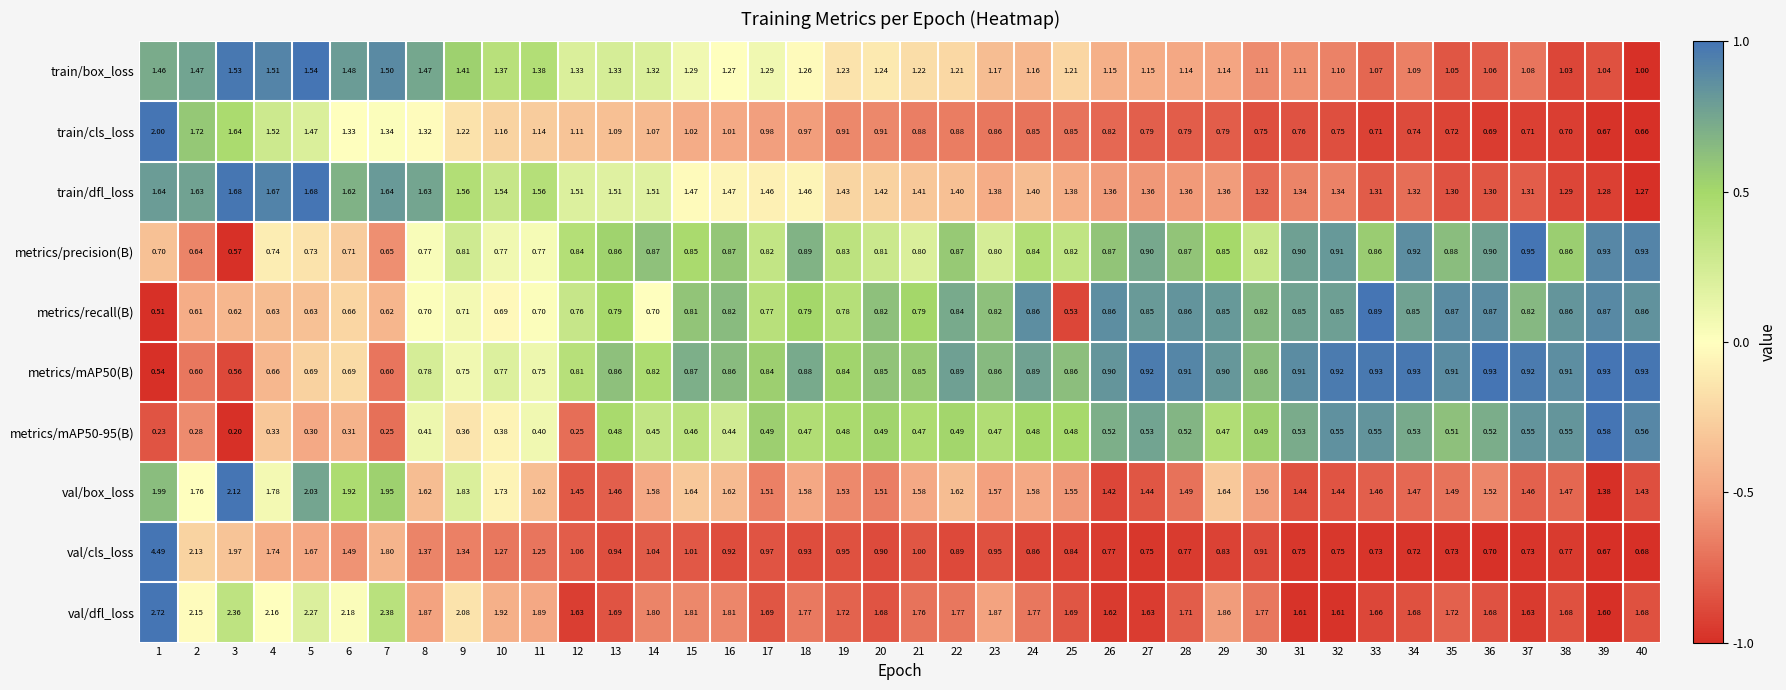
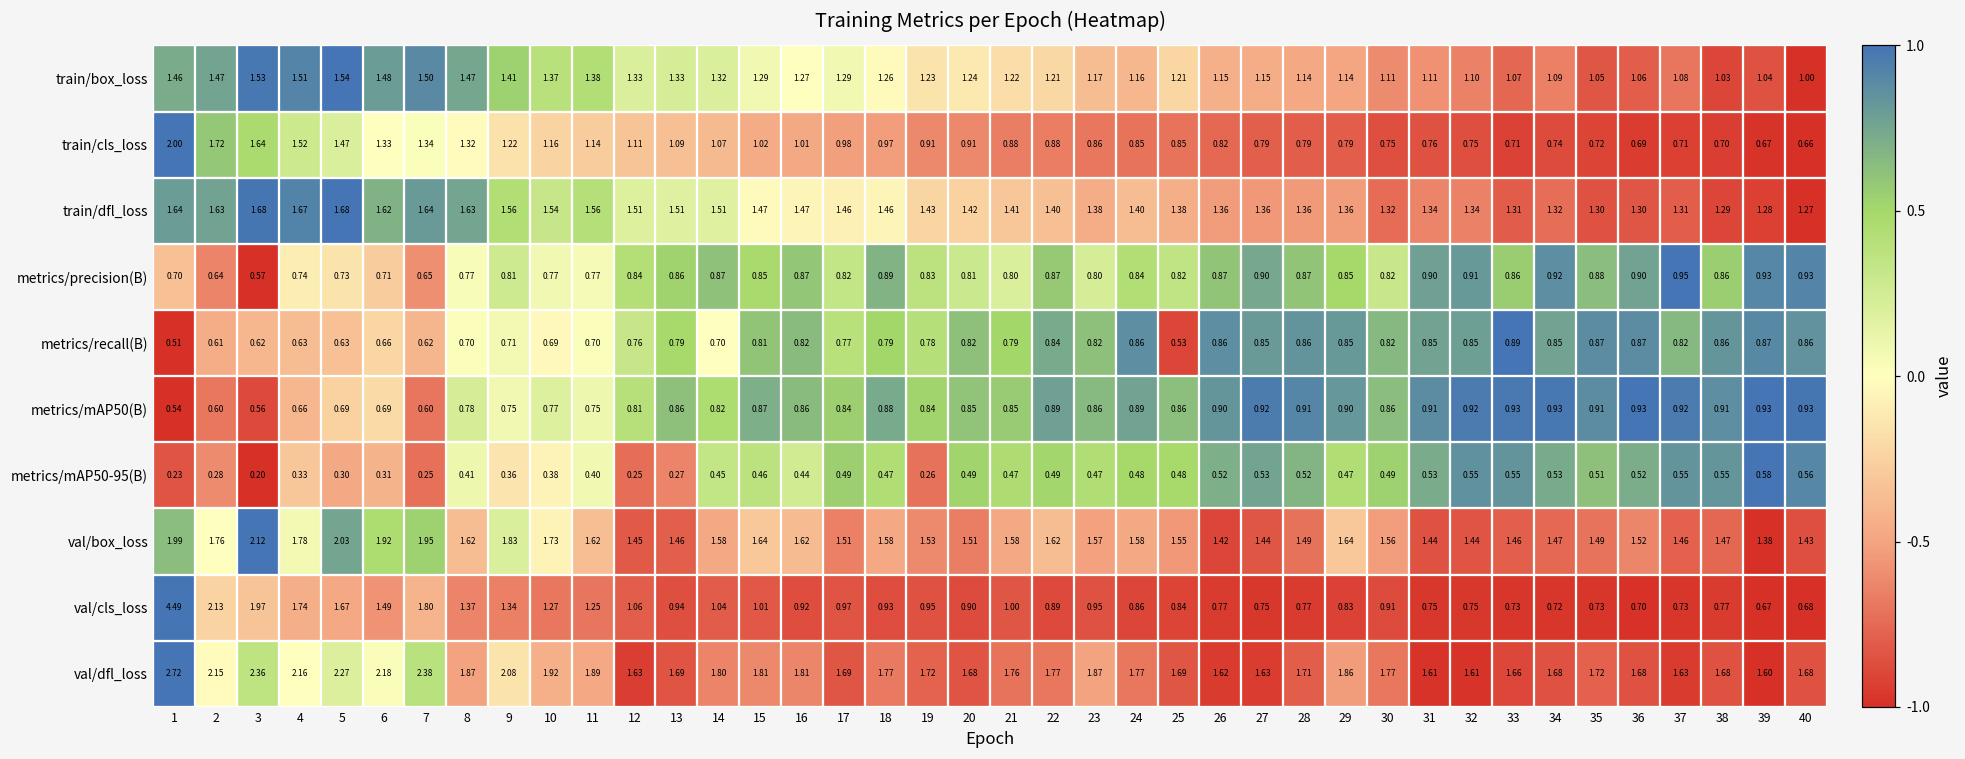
metrics/mAP50-95(B), 13: 0.48 -> 0.27
metrics/mAP50-95(B), 19: 0.48 -> 0.26
